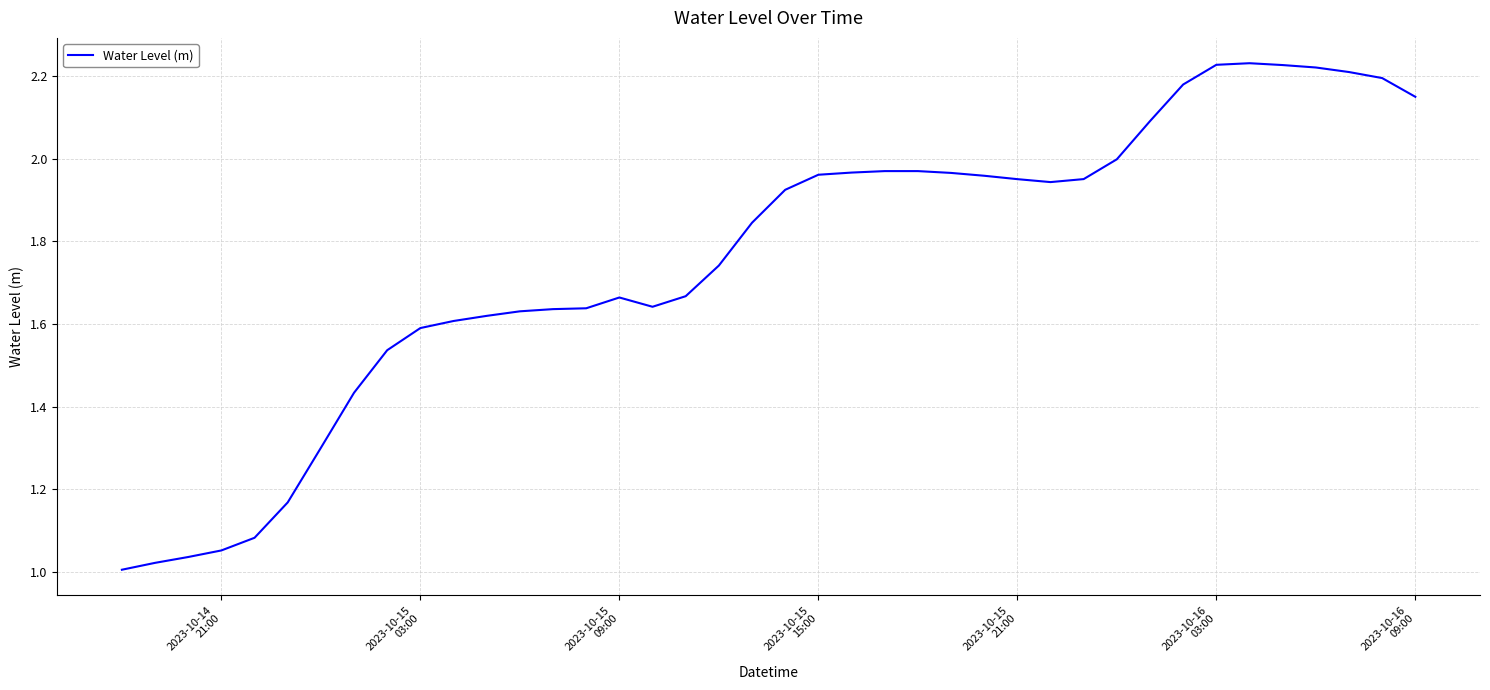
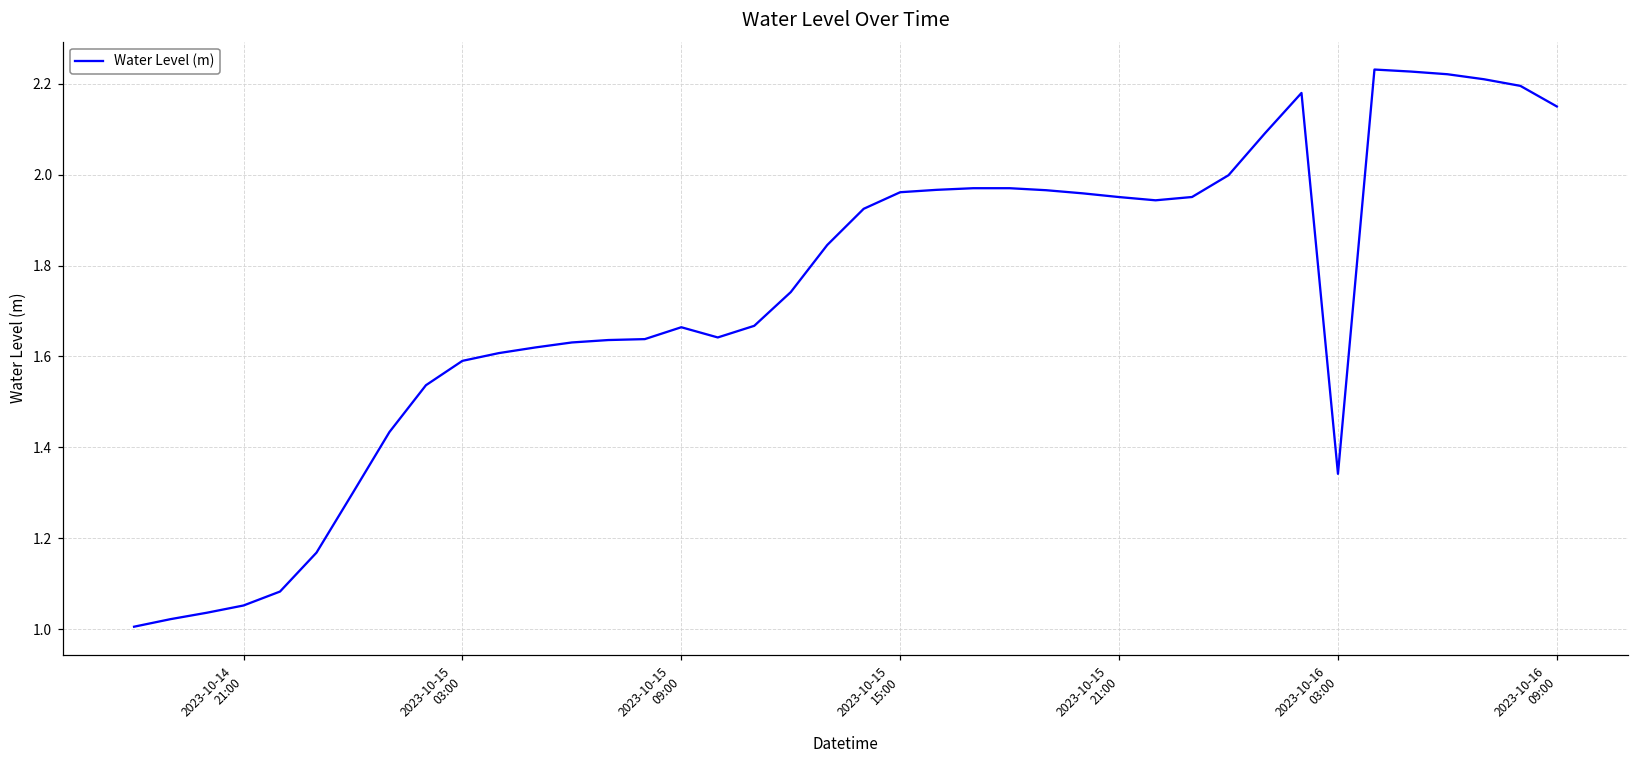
2023-10-16 03:00: 2.23 -> 1.34
